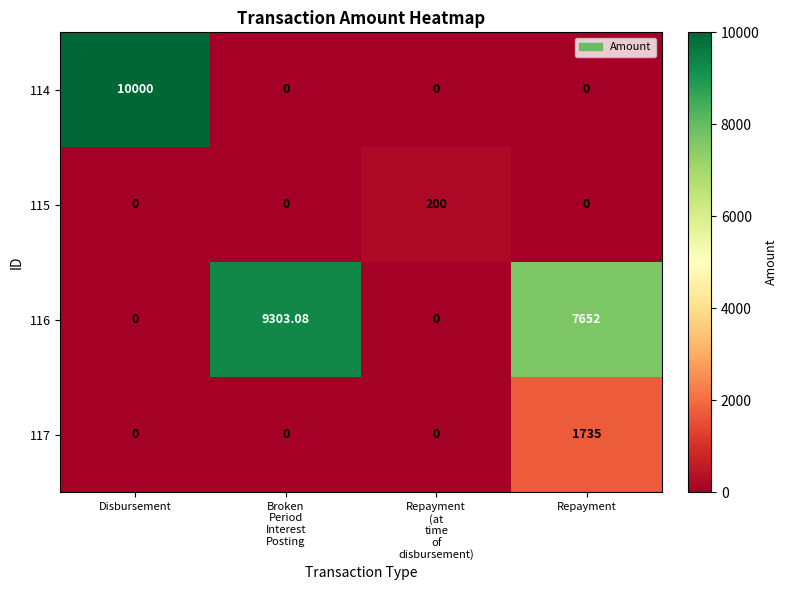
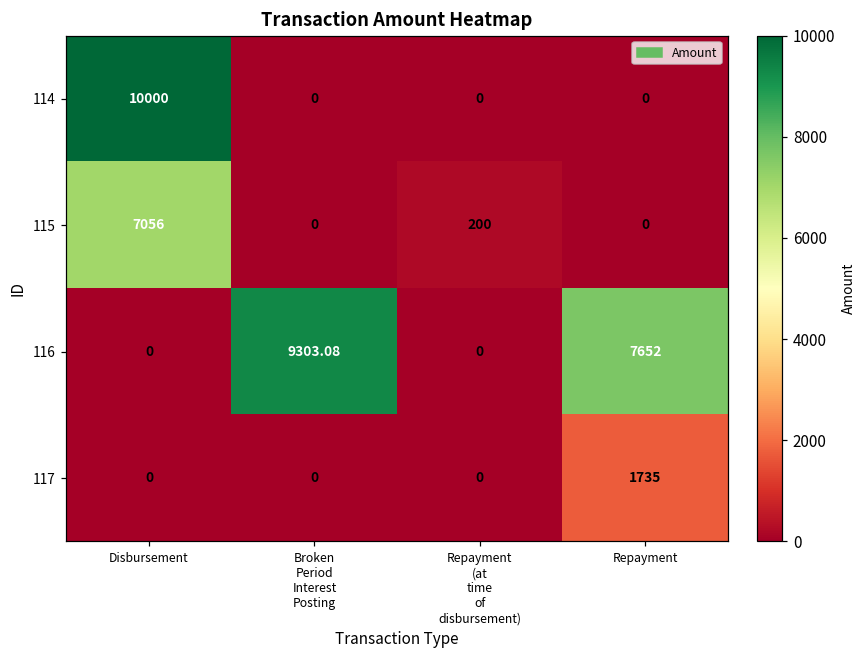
115, Disbursement: 0 -> 7056
